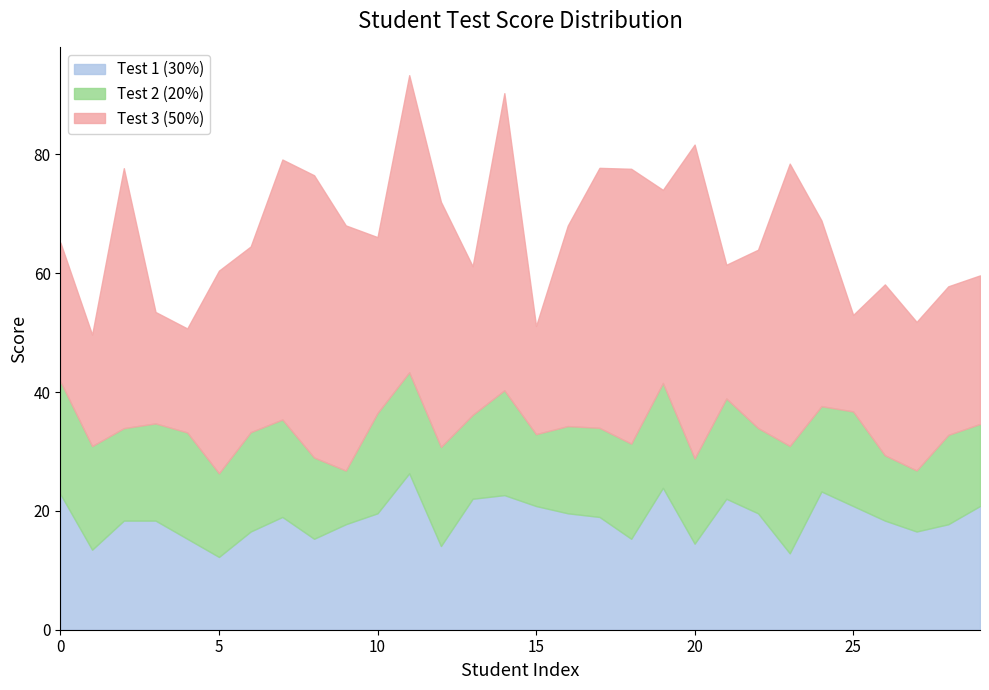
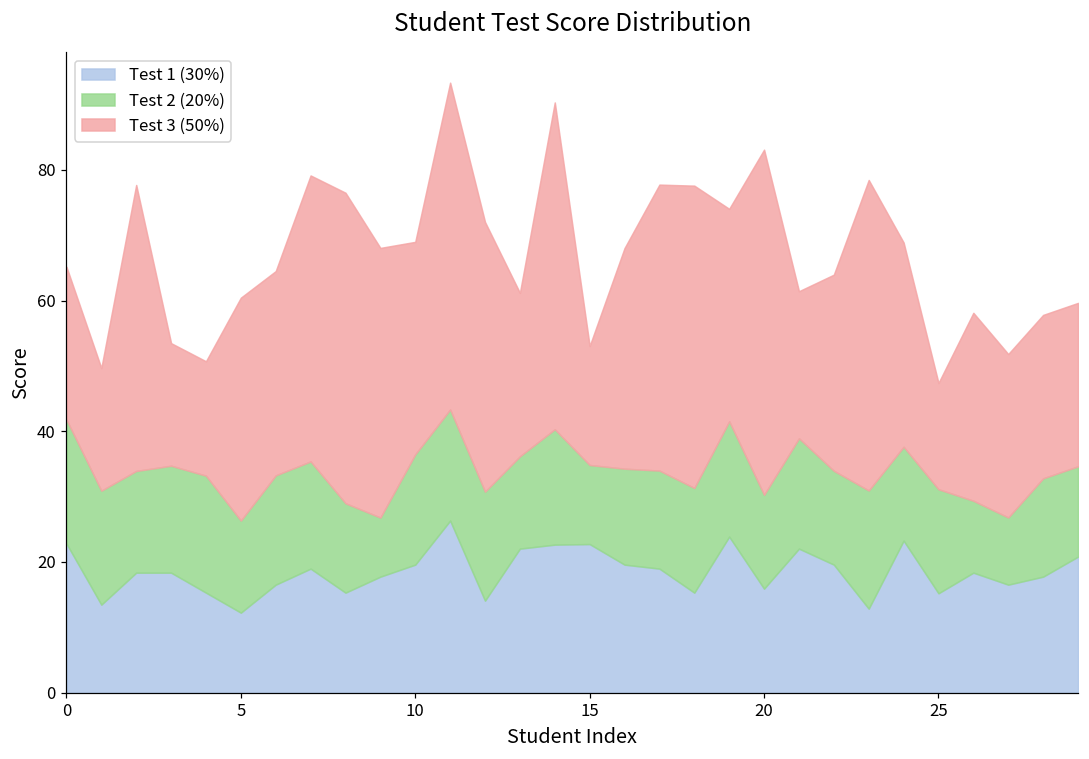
Test 3 (50%), 10: 30 -> 33
Test 1 (30%), 15: 21 -> 23
Test 1 (30%), 20: 14 -> 16
Test 1 (30%), 25: 21 -> 15
